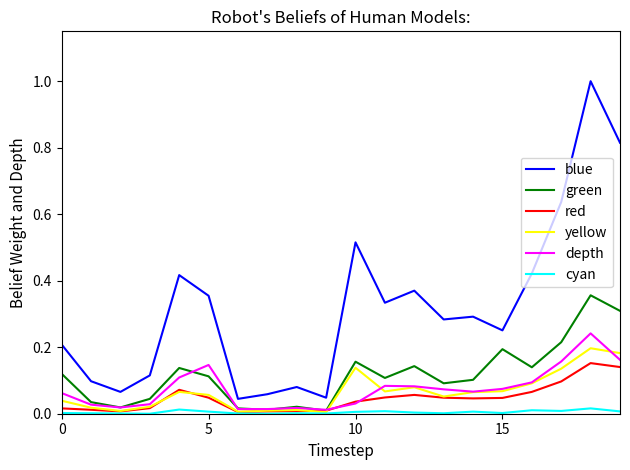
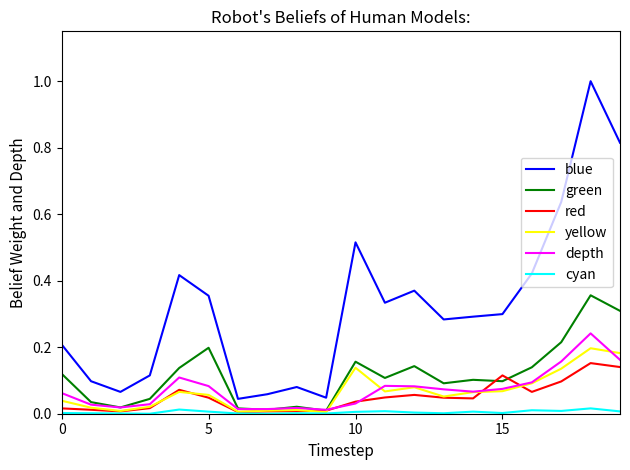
green, 5: 0.11 -> 0.20
depth, 5: 0.15 -> 0.08
blue, 15: 0.25 -> 0.30
green, 15: 0.19 -> 0.10
red, 15: 0.05 -> 0.12
